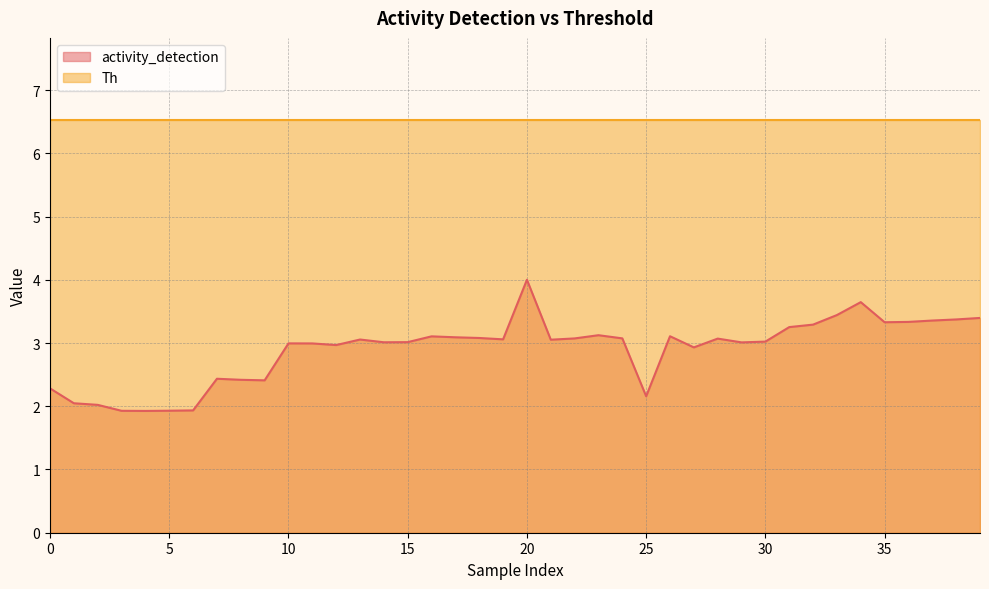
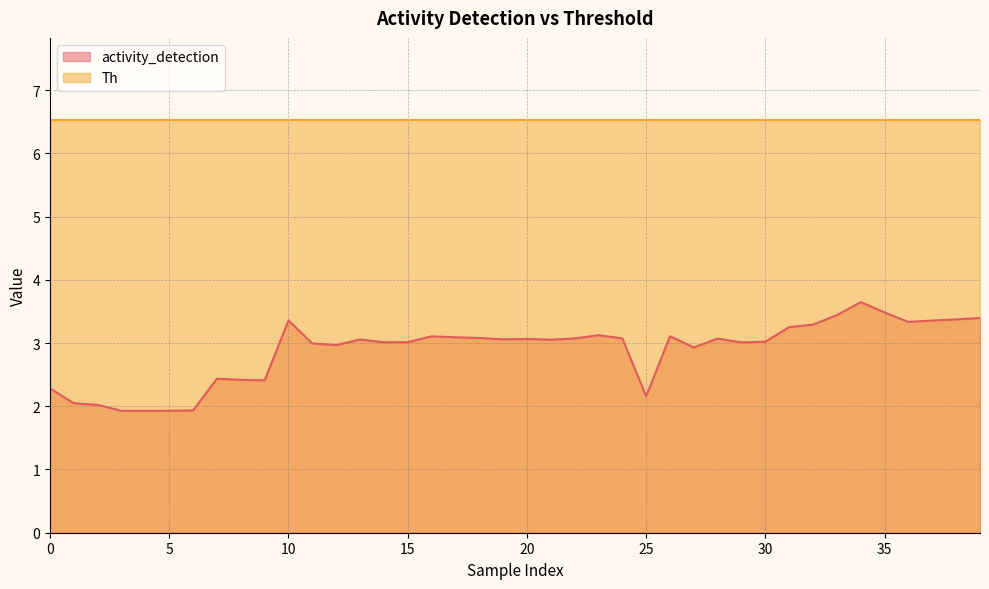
activity_detection, 10: 3.0 -> 3.4
activity_detection, 20: 4.0 -> 3.1
activity_detection, 35: 3.3 -> 3.5
